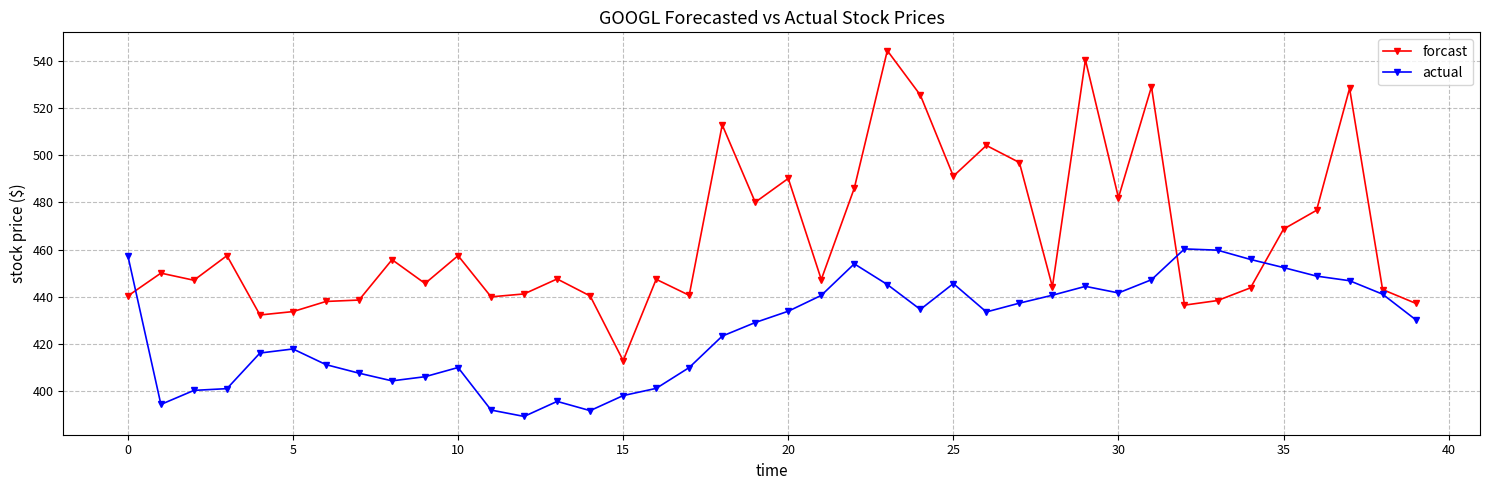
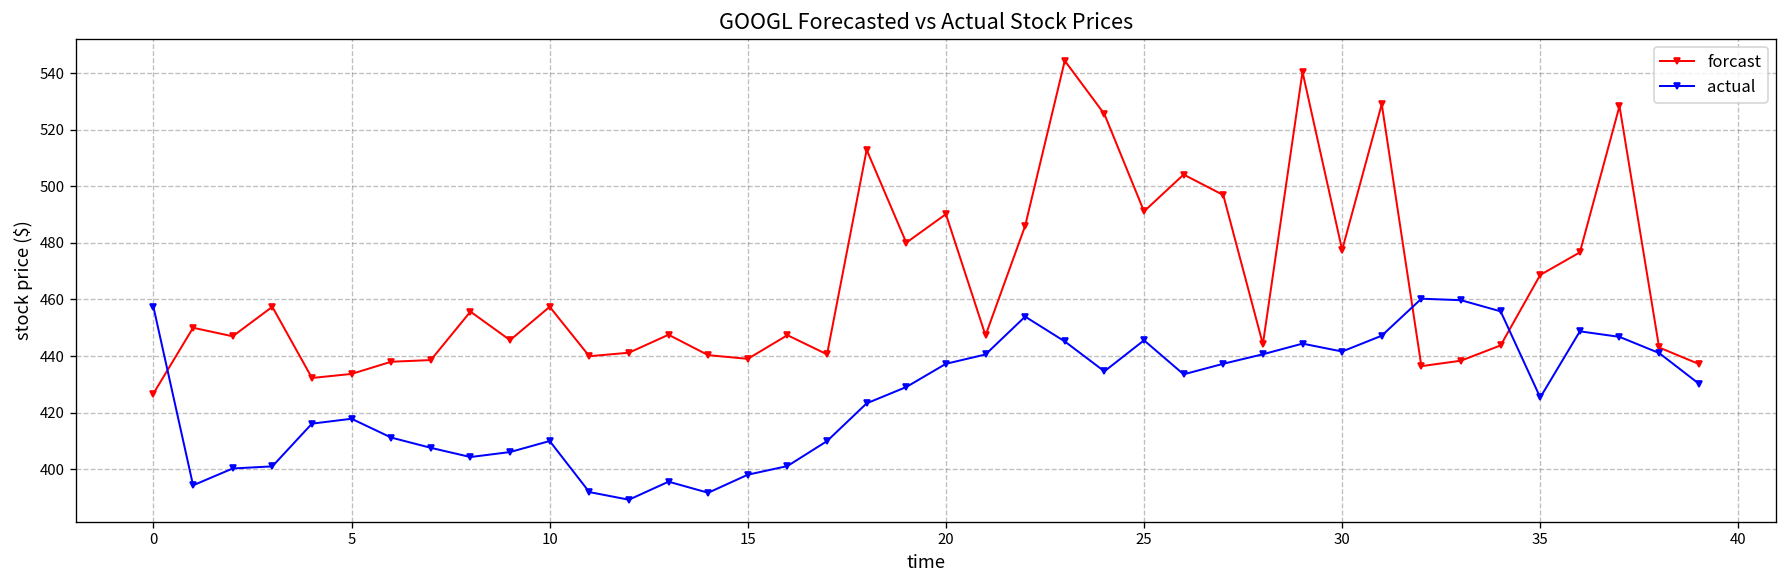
forcast, 0: 440 -> 427
forcast, 15: 413 -> 439
actual, 20: 434 -> 437
forcast, 30: 482 -> 477
actual, 35: 452 -> 425
